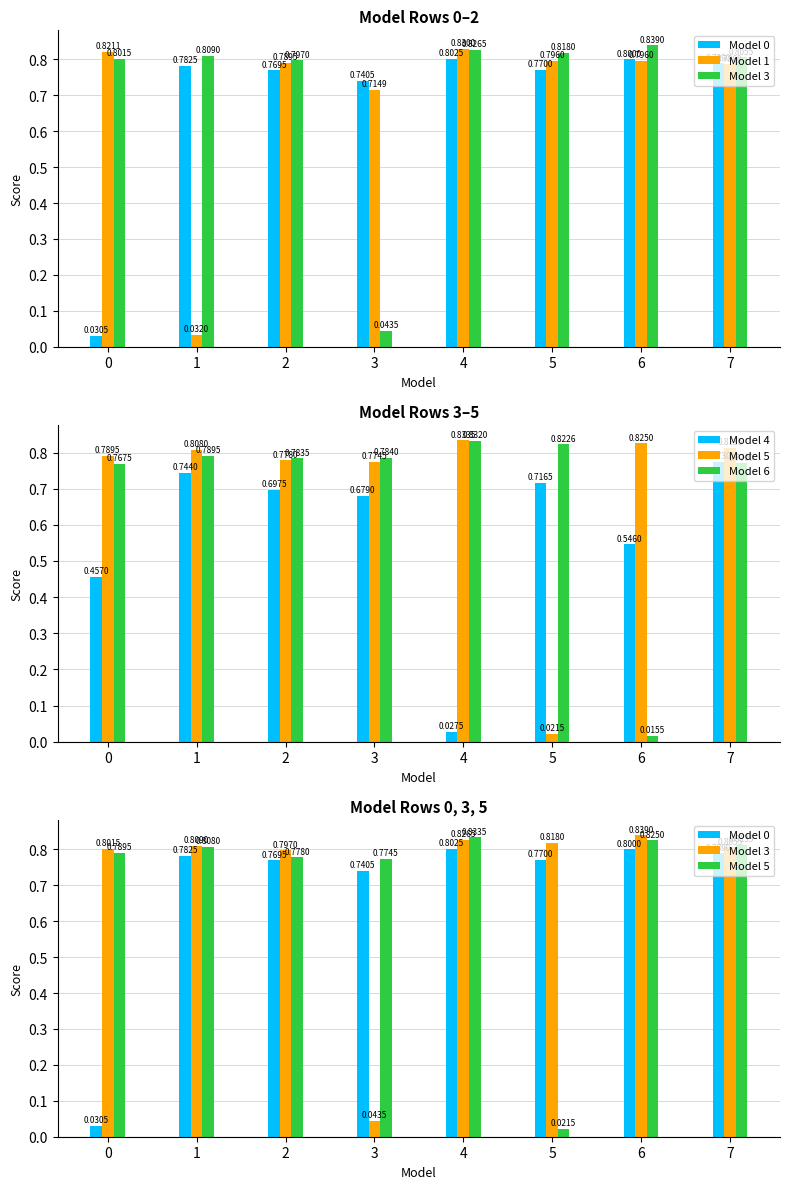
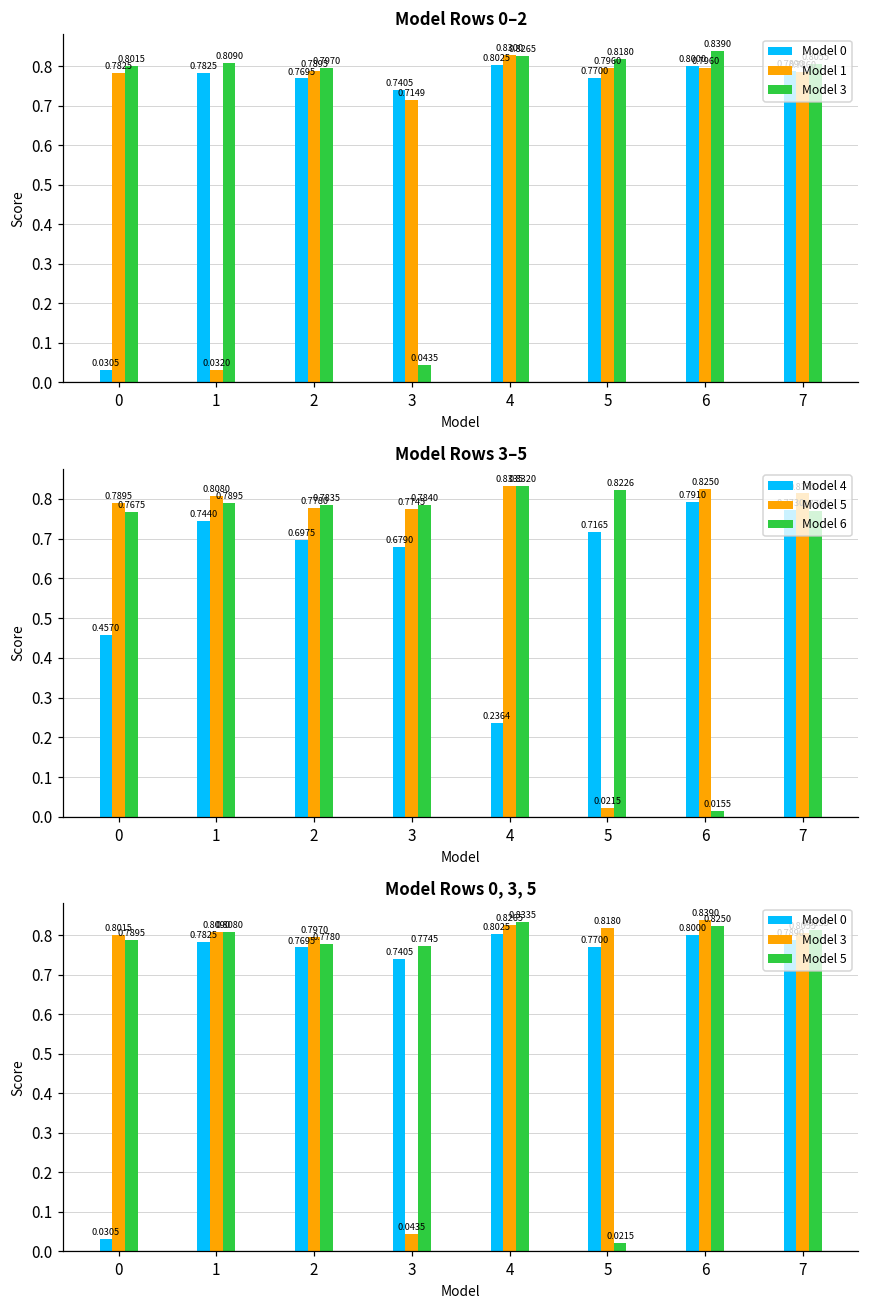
Model Rows 0–2, Model 1, 0: 0.8211 -> 0.7825
Model Rows 3–5, Model 4, 4: 0.0275 -> 0.2364
Model Rows 3–5, Model 4, 6: 0.5460 -> 0.7910
